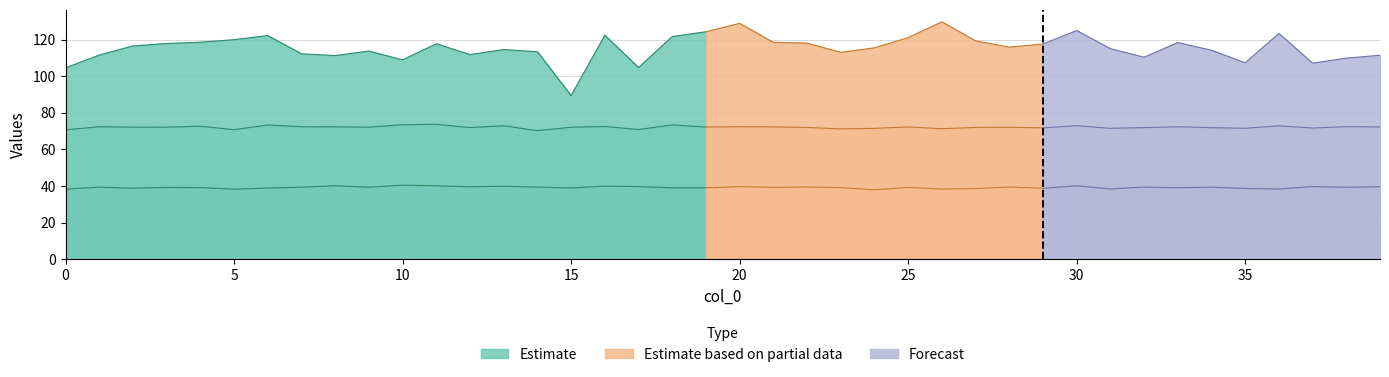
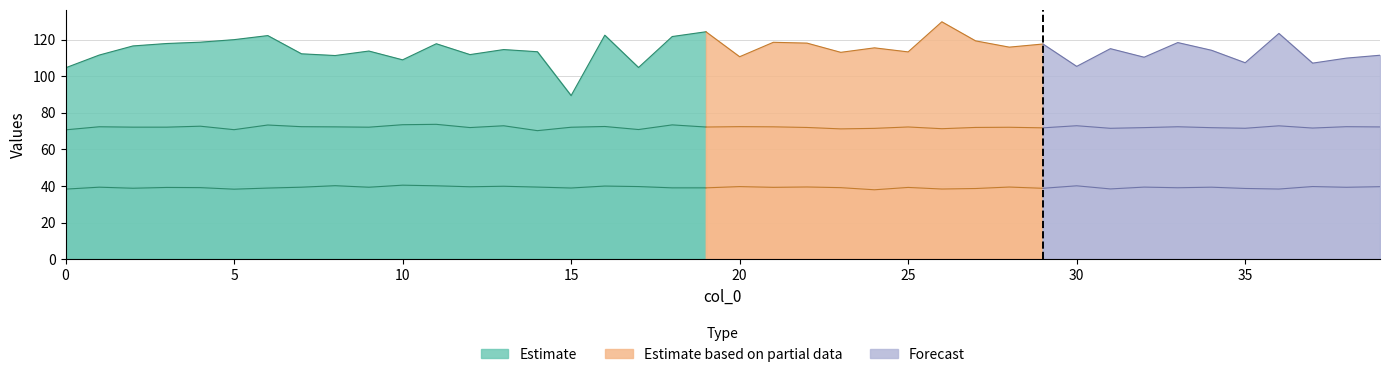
Estimate based on partial data, 20: 129 -> 111
Estimate based on partial data, 25: 121 -> 113
Forecast, 30: 125 -> 105
